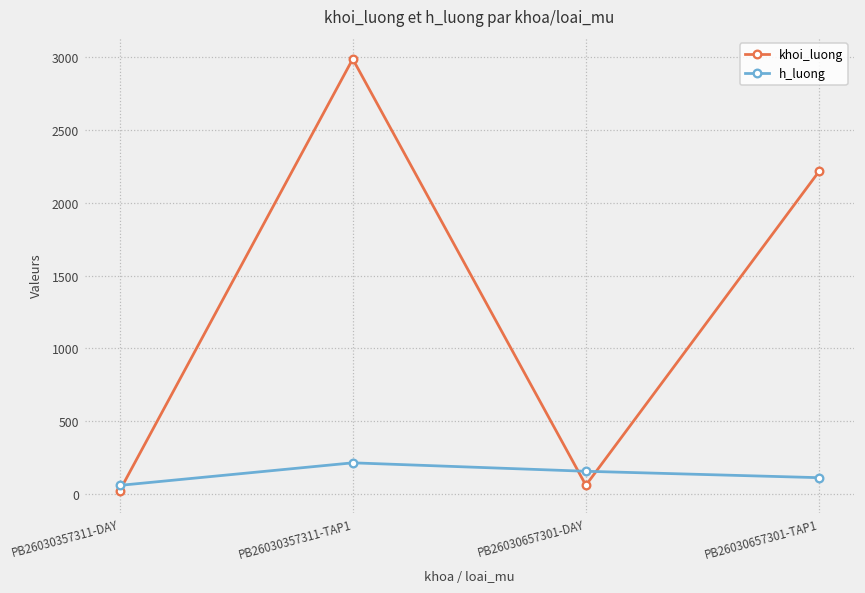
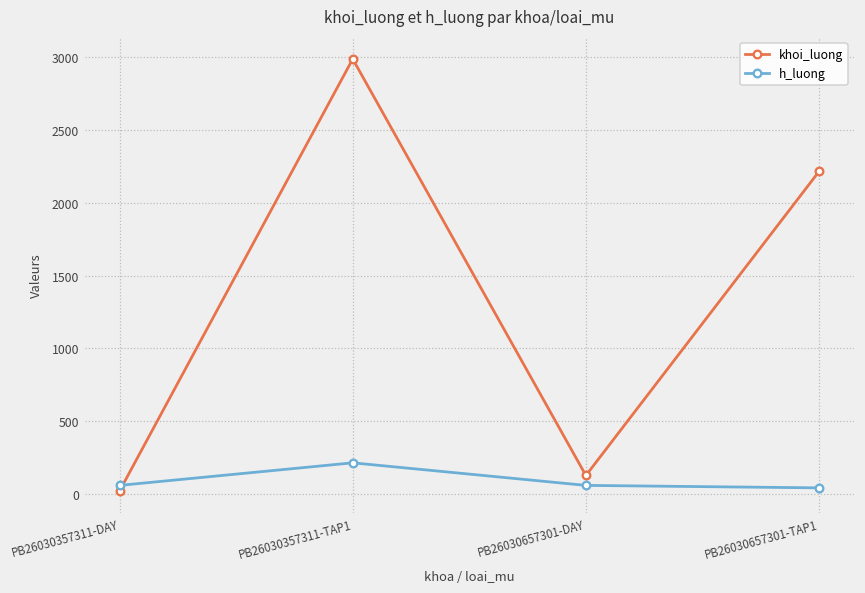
khoi_luong, PB26030657301-DAY: 60 -> 130
h_luong, PB26030657301-DAY: 160 -> 60
h_luong, PB26030657301-TAP1: 110 -> 40
